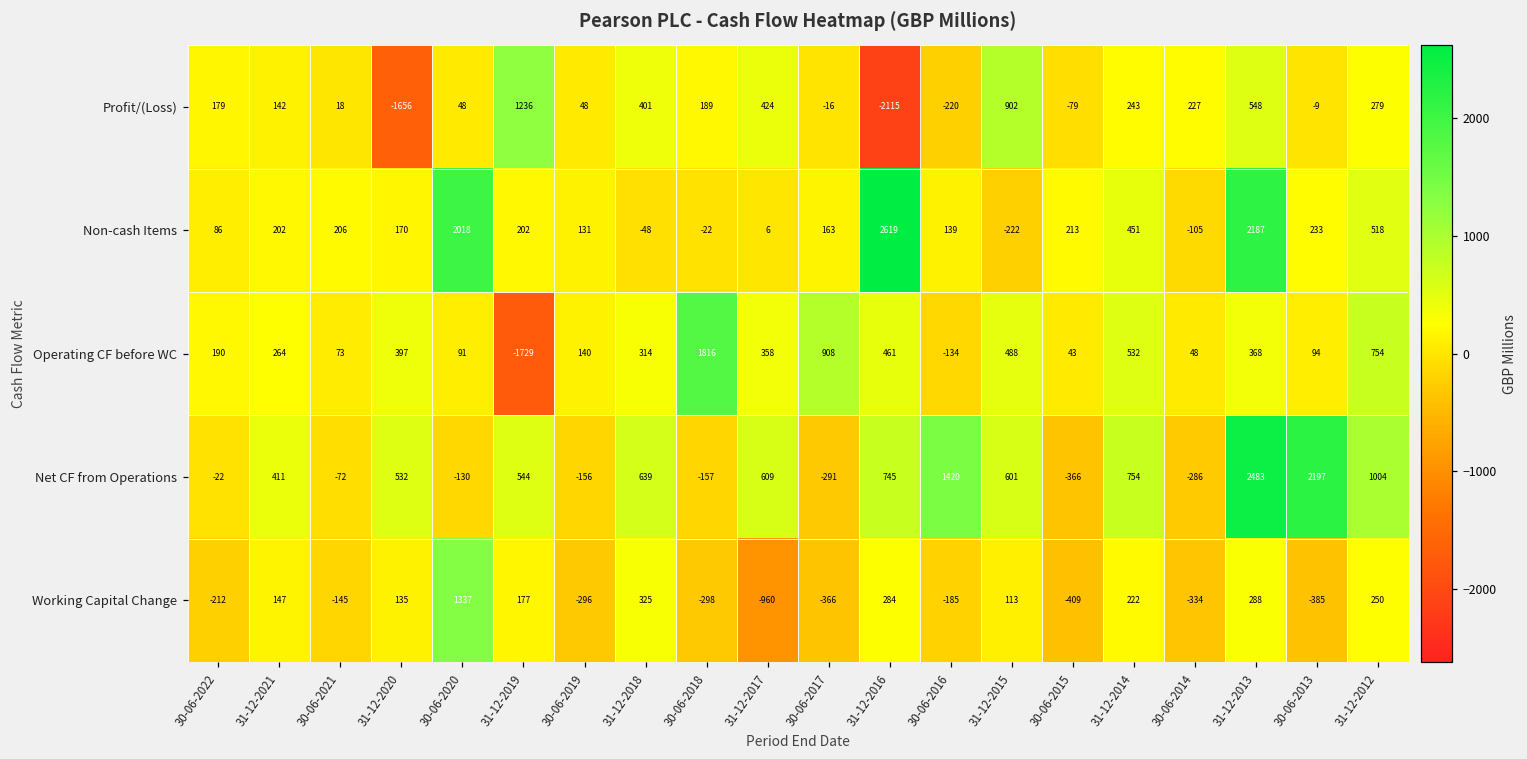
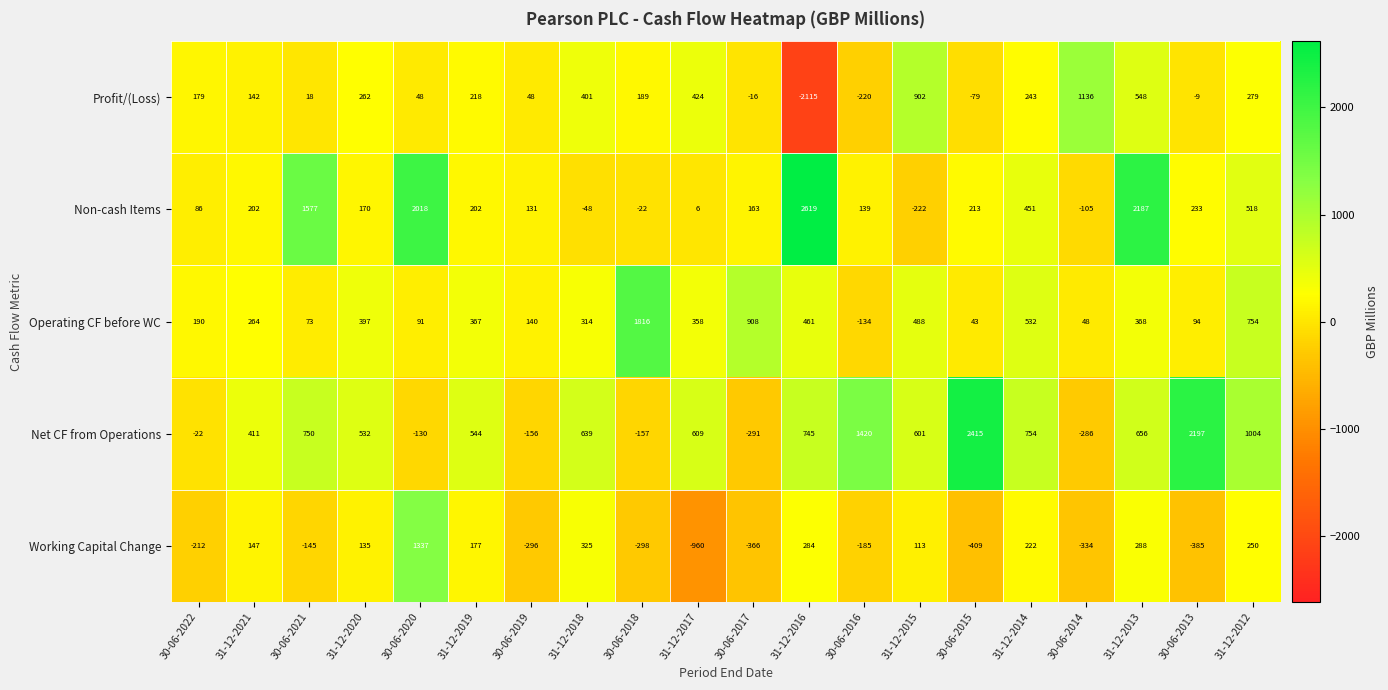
Profit/(Loss), 31-12-2020: -1656 -> 262
Profit/(Loss), 31-12-2019: 1236 -> 218
Profit/(Loss), 30-06-2014: 227 -> 1136
Non-cash Items, 30-06-2021: 206 -> 1577
Operating CF before WC, 31-12-2019: -1729 -> 367
Net CF from Operations, 30-06-2021: -72 -> 750
Net CF from Operations, 30-06-2015: -366 -> 2415
Net CF from Operations, 31-12-2013: 2483 -> 656
